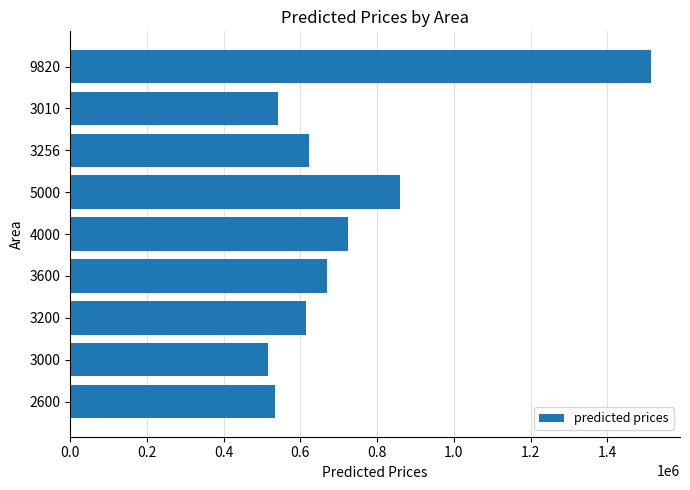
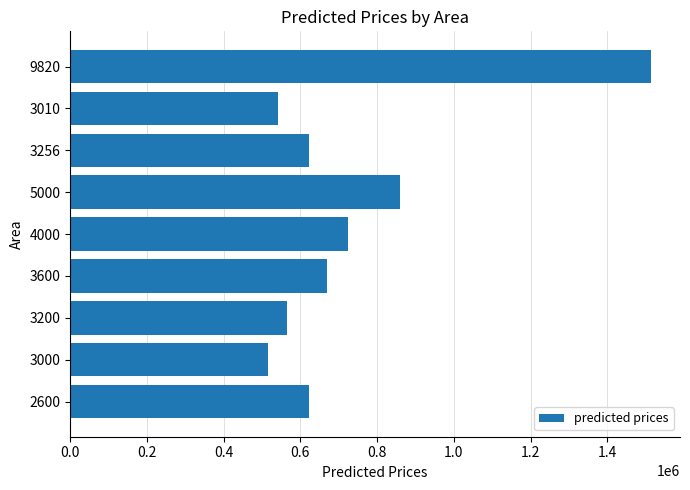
3200: 620000 -> 560000
2600: 530000 -> 620000
